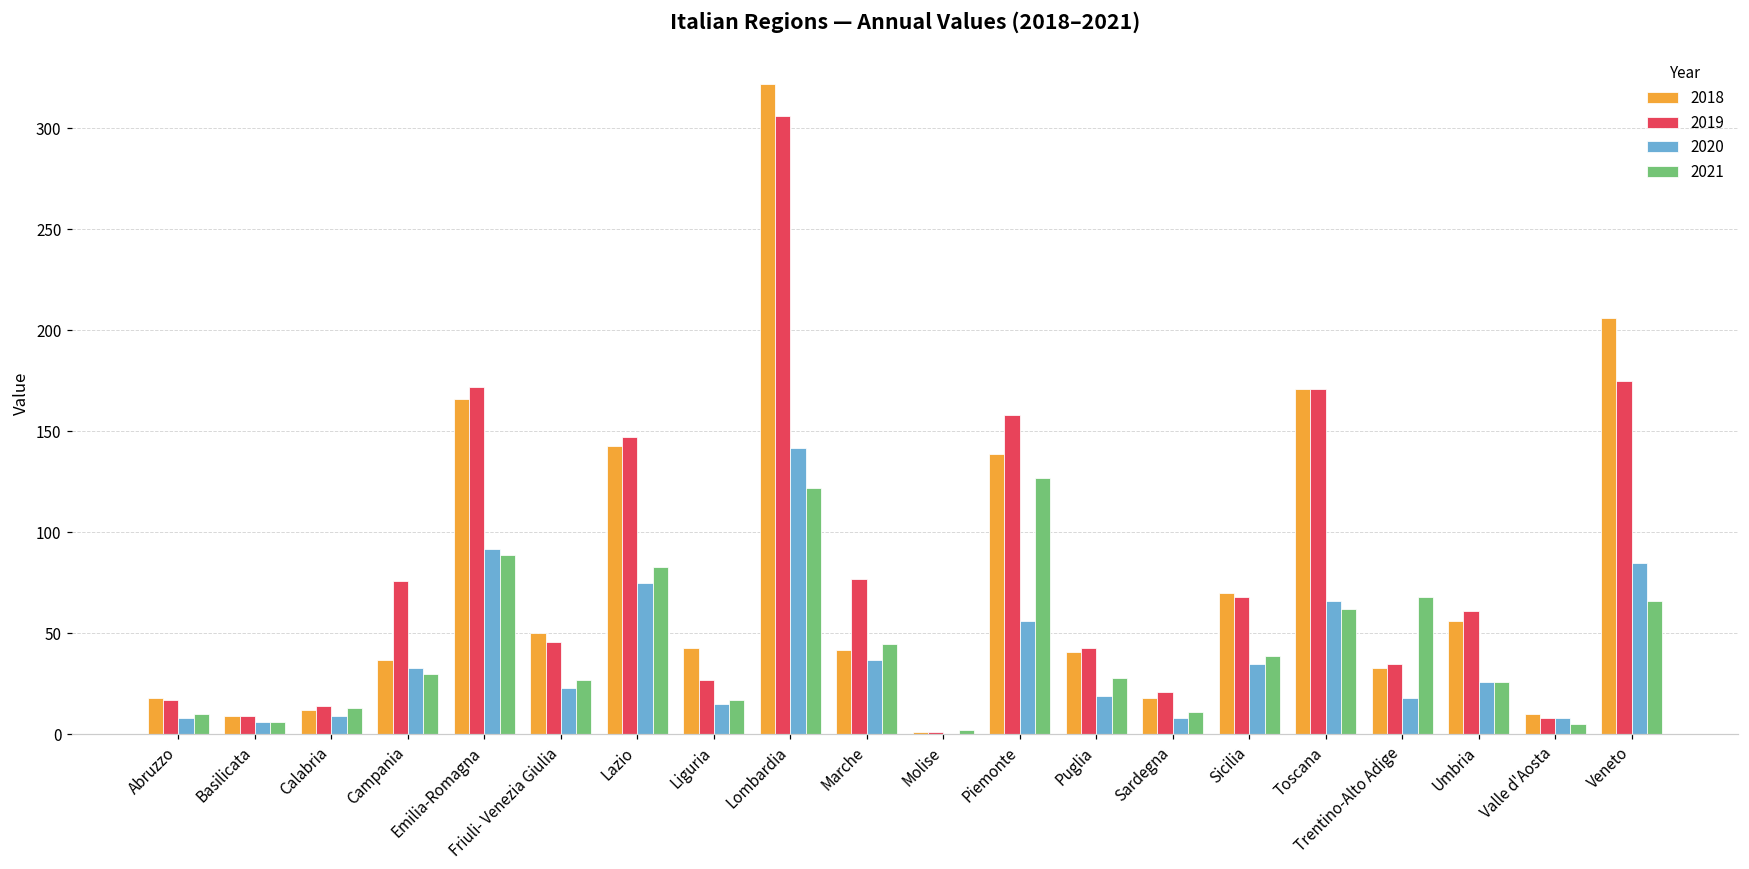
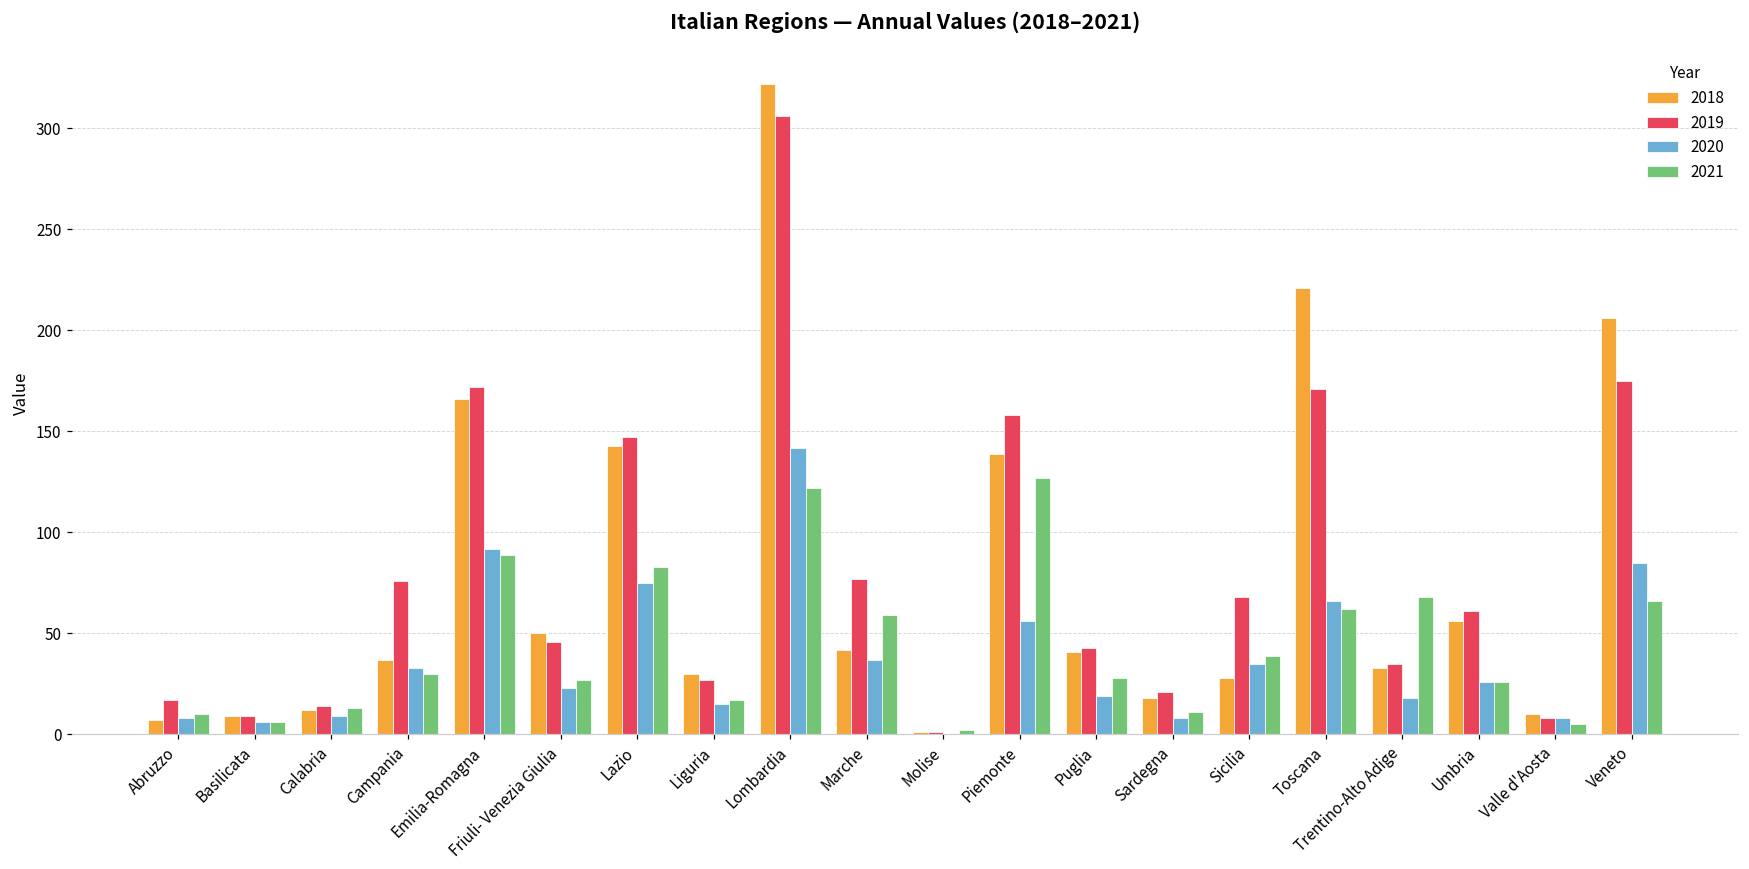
2018, Abruzzo: 18 -> 7
2018, Liguria: 43 -> 30
2021, Marche: 45 -> 59
2018, Sicilia: 70 -> 28
2018, Toscana: 171 -> 221
